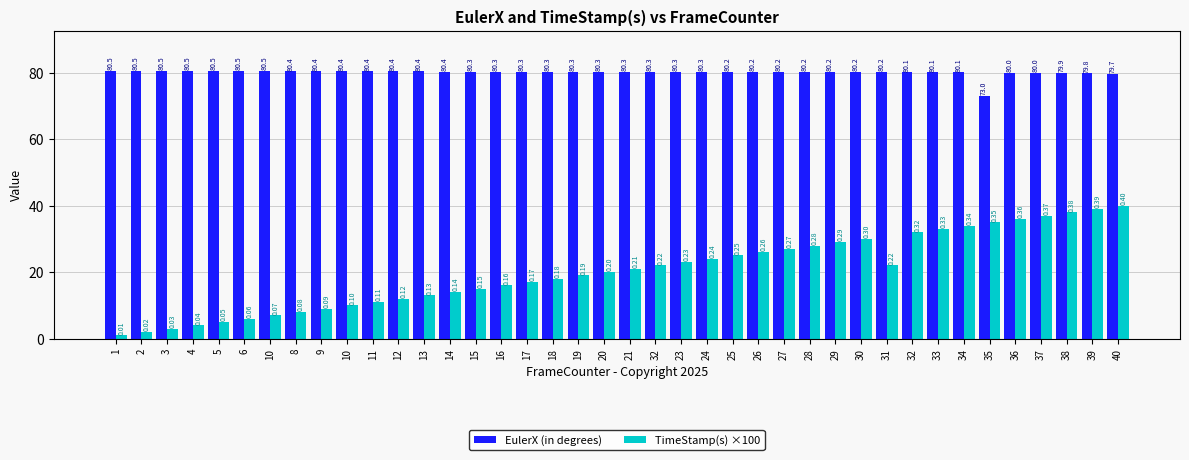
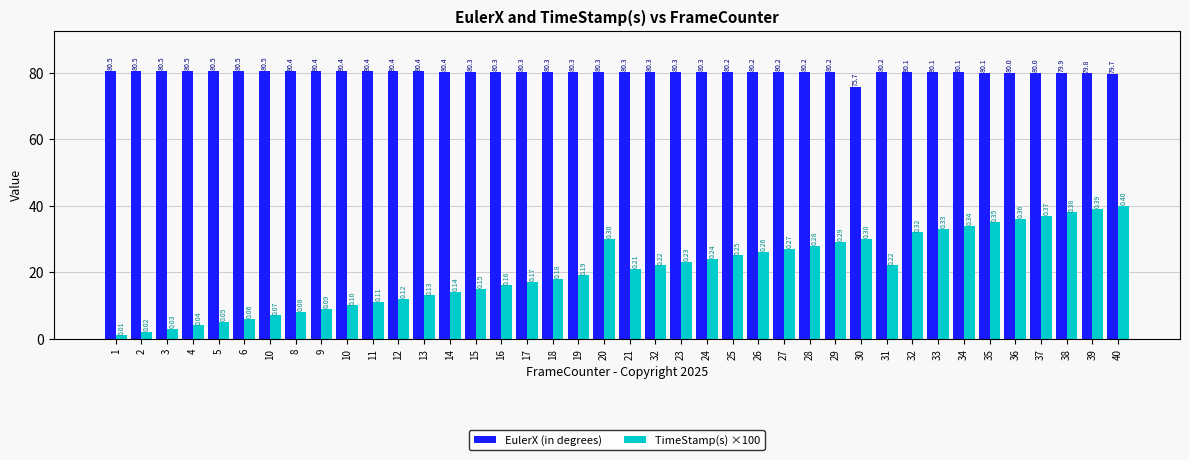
TimeStamp(s) ×100, 20: 0.20 -> 0.30
EulerX (in degrees), 30: 80.2 -> 75.7
EulerX (in degrees), 35: 73.0 -> 80.1
